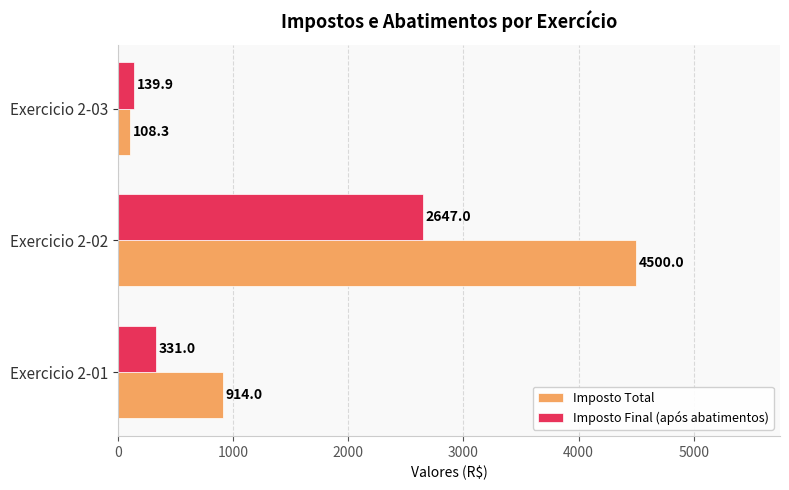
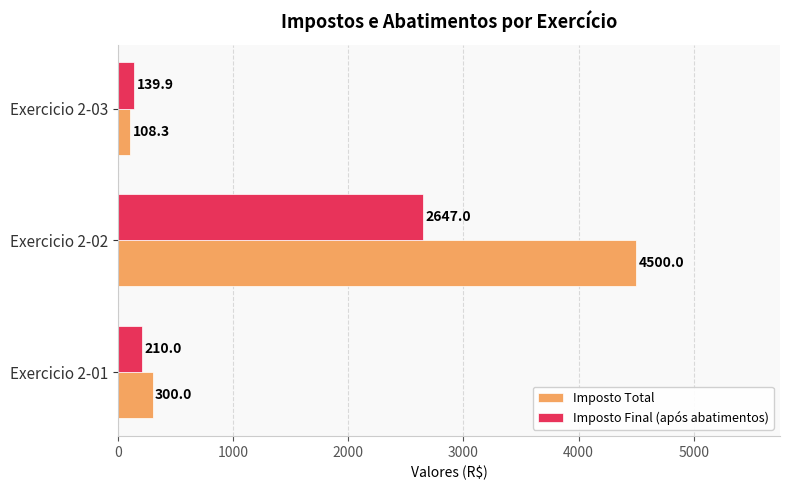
Imposto Final (após abatimentos), Exercicio 2-01: 331.0 -> 210.0
Imposto Total, Exercicio 2-01: 914.0 -> 300.0
